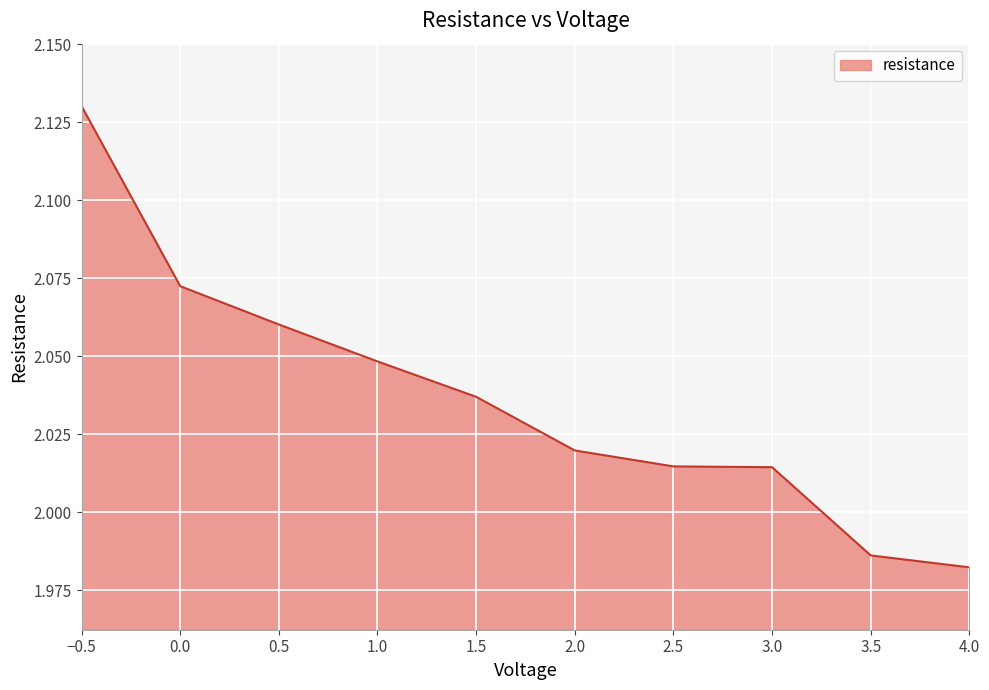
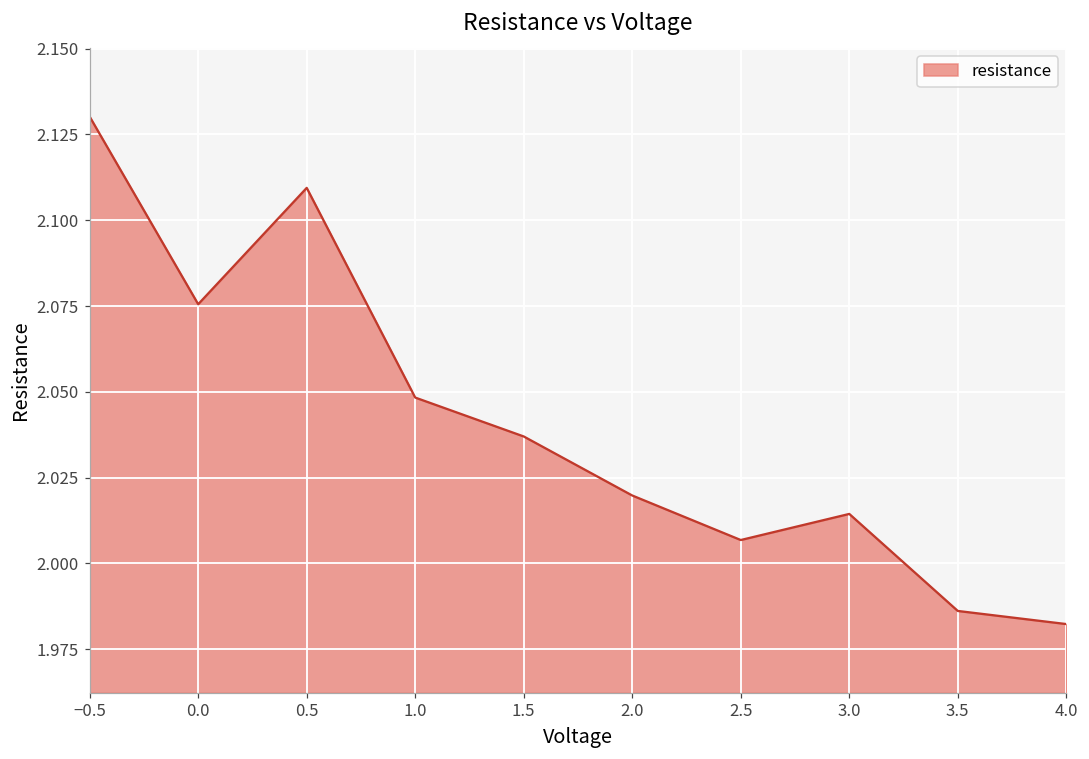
0.0: 2.072 -> 2.076
0.5: 2.060 -> 2.109
2.5: 2.015 -> 2.007
